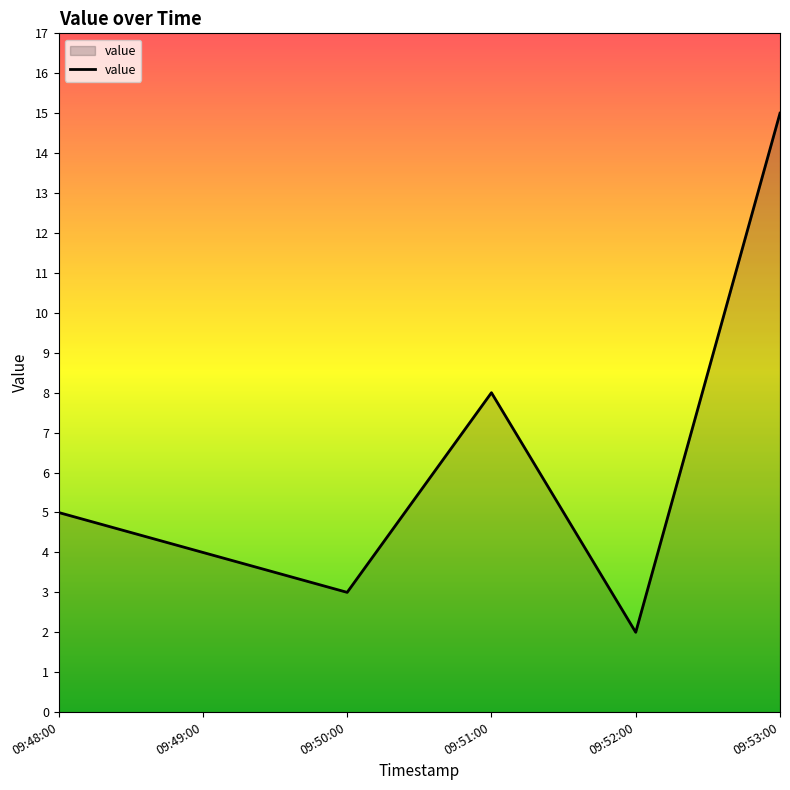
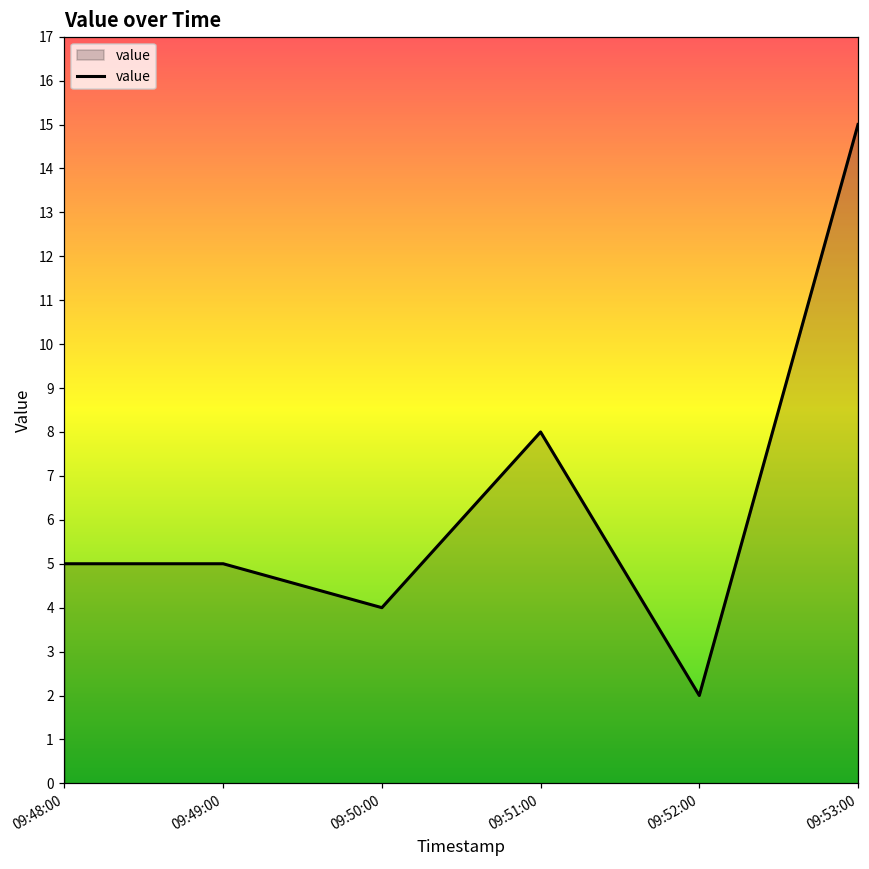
09:49:00: 4 -> 5
09:50:00: 3 -> 4
